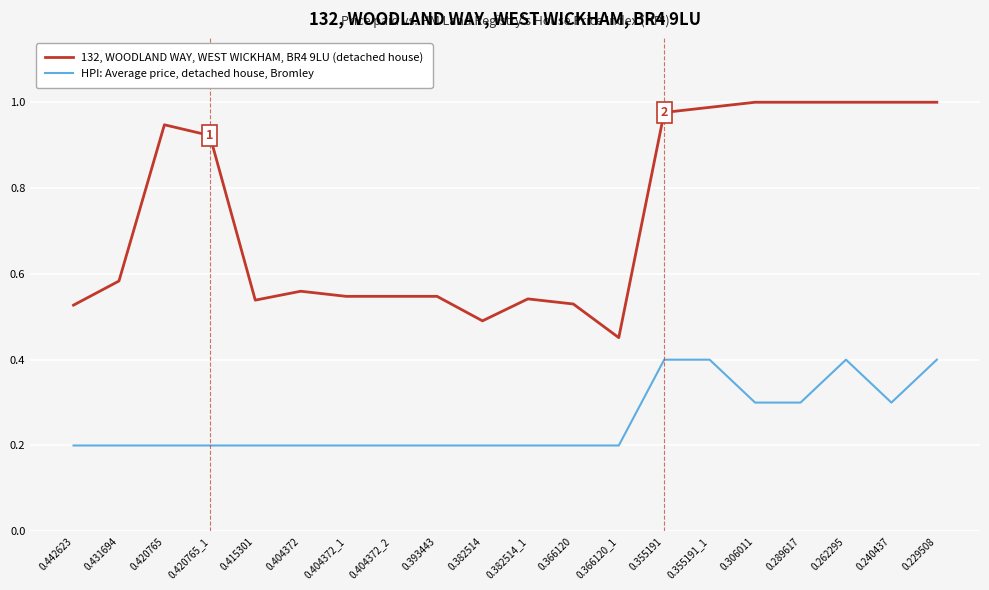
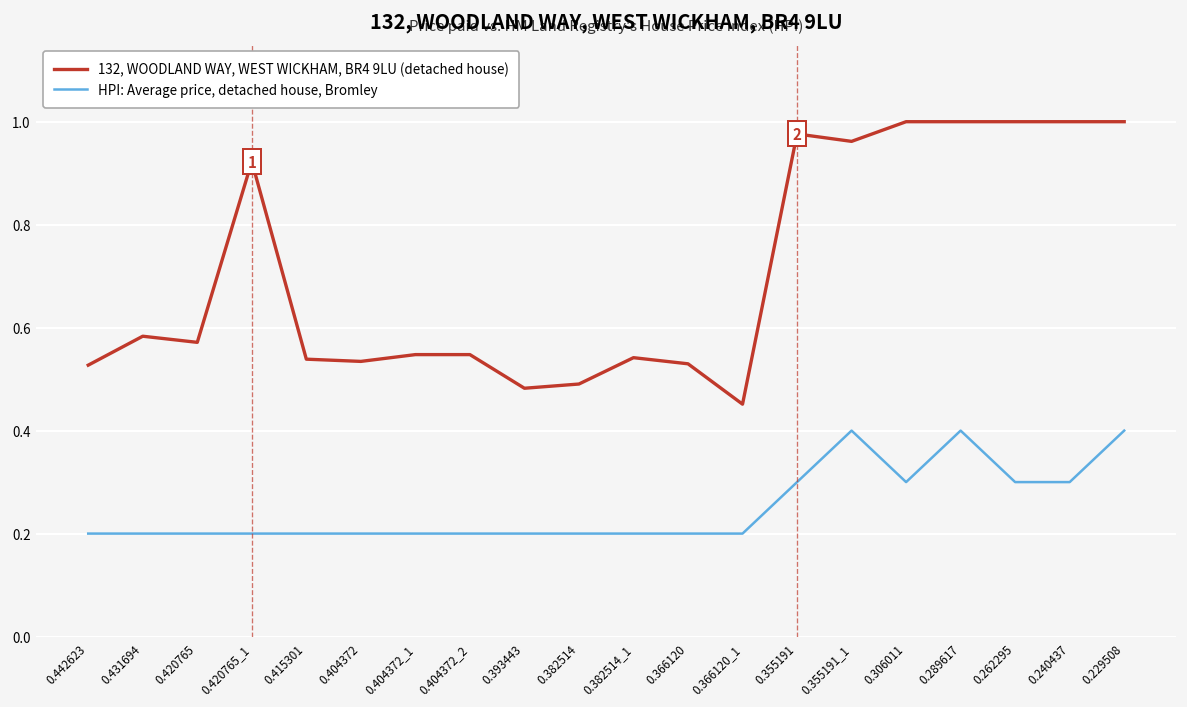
132, WOODLAND WAY, WEST WICKHAM, BR4 9LU (detached house), 0.420765: 0.95 -> 0.57
132, WOODLAND WAY, WEST WICKHAM, BR4 9LU (detached house), 0.404372: 0.56 -> 0.53
132, WOODLAND WAY, WEST WICKHAM, BR4 9LU (detached house), 0.393443: 0.55 -> 0.48
HPI: Average price, detached house, Bromley, 0.355191: 0.4 -> 0.3
132, WOODLAND WAY, WEST WICKHAM, BR4 9LU (detached house), 0.355191_1: 0.99 -> 0.96
HPI: Average price, detached house, Bromley, 0.289617: 0.3 -> 0.4
HPI: Average price, detached house, Bromley, 0.262295: 0.4 -> 0.3
